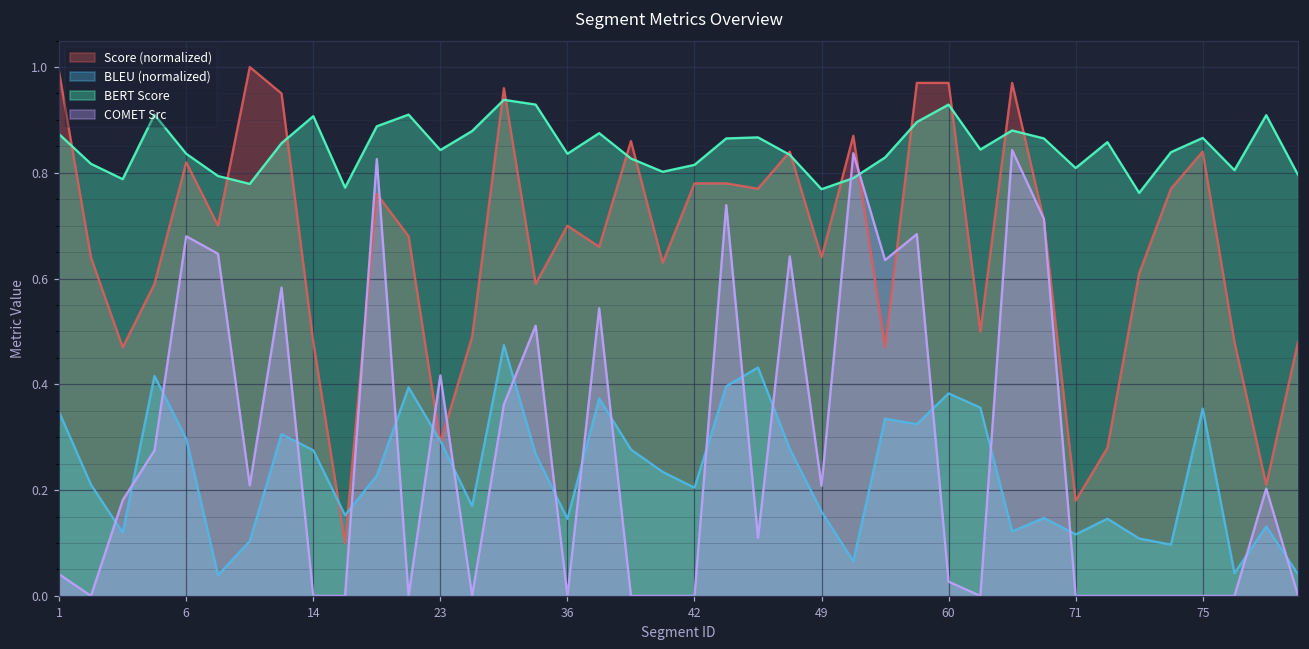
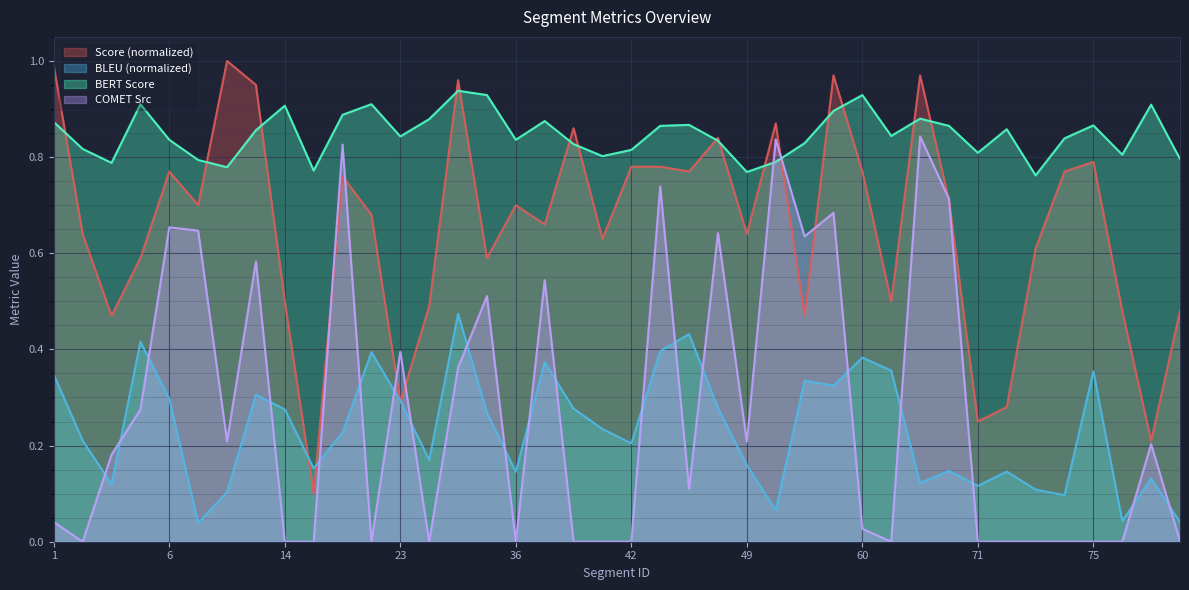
Score (normalized), 6: 0.82 -> 0.77
COMET Src, 6: 0.68 -> 0.65
Score (normalized), 14: 0.48 -> 0.50
COMET Src, 23: 0.42 -> 0.40
Score (normalized), 60: 0.97 -> 0.77
Score (normalized), 71: 0.18 -> 0.25
Score (normalized), 75: 0.84 -> 0.79
